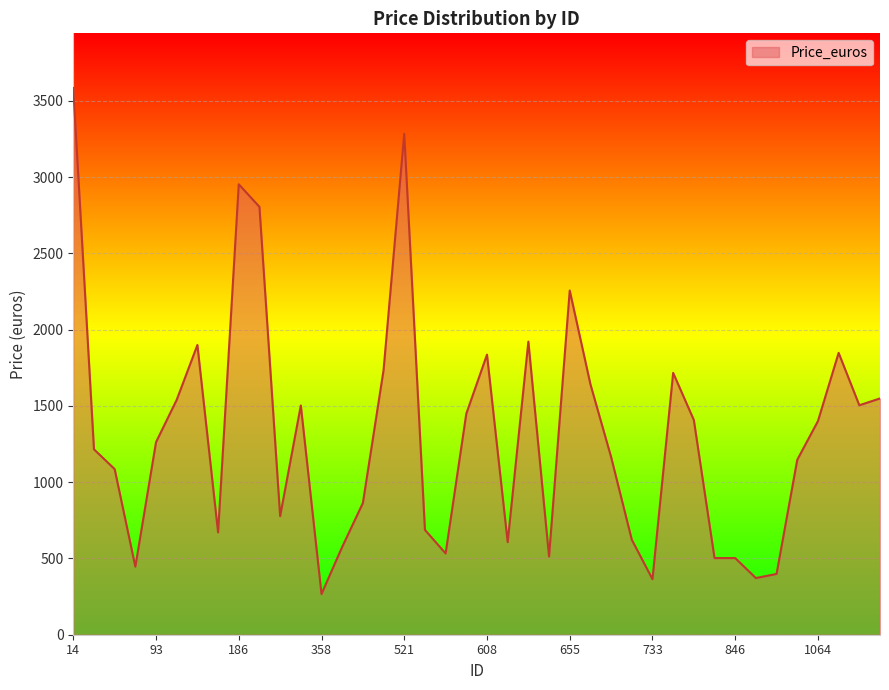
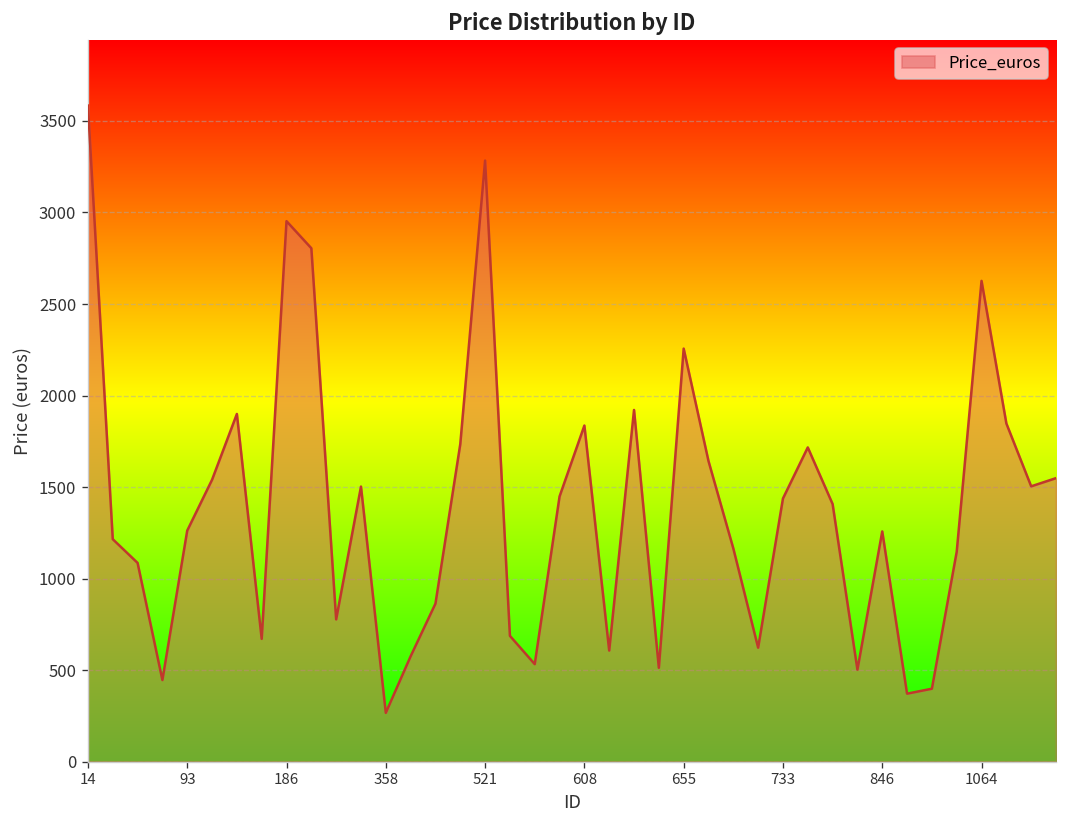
733: 360 -> 1440
846: 500 -> 1260
1064: 1400 -> 2630
